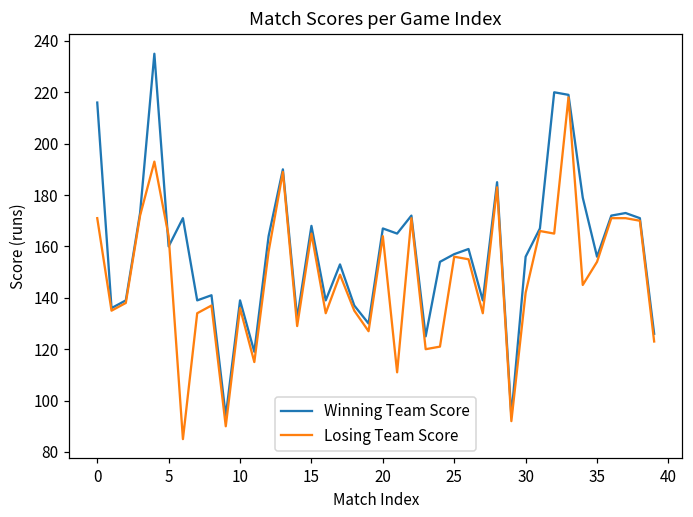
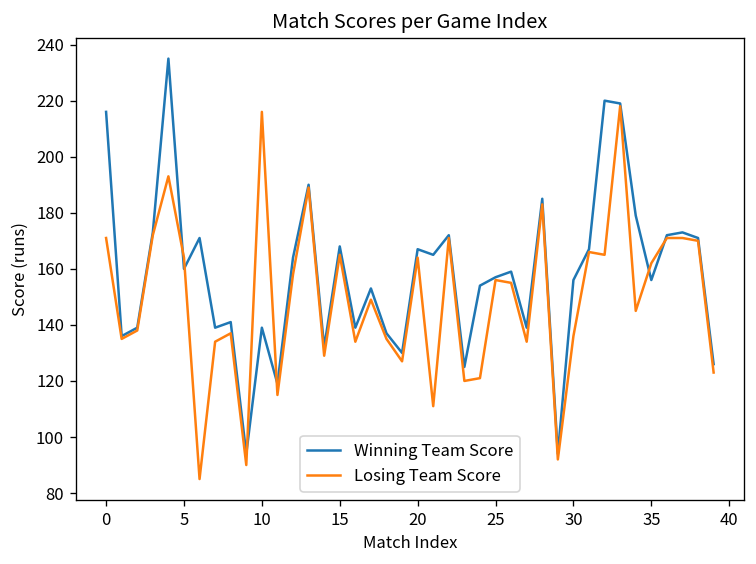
Losing Team Score, 10: 136 -> 216
Losing Team Score, 30: 142 -> 136
Losing Team Score, 35: 154 -> 162
